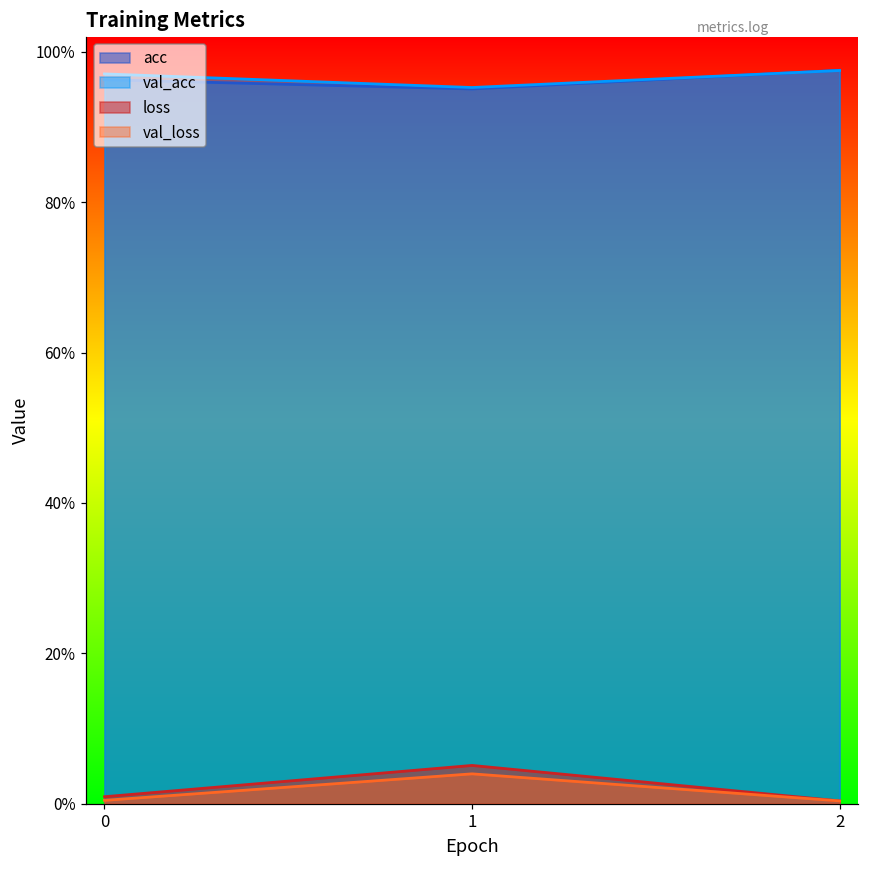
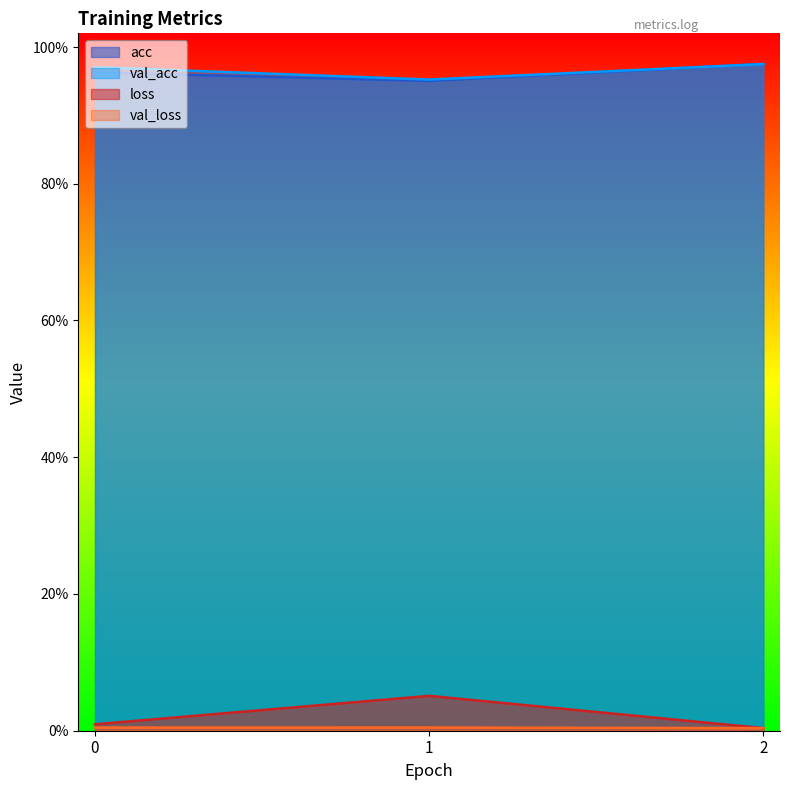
val_loss, 1: 4% -> 0%
